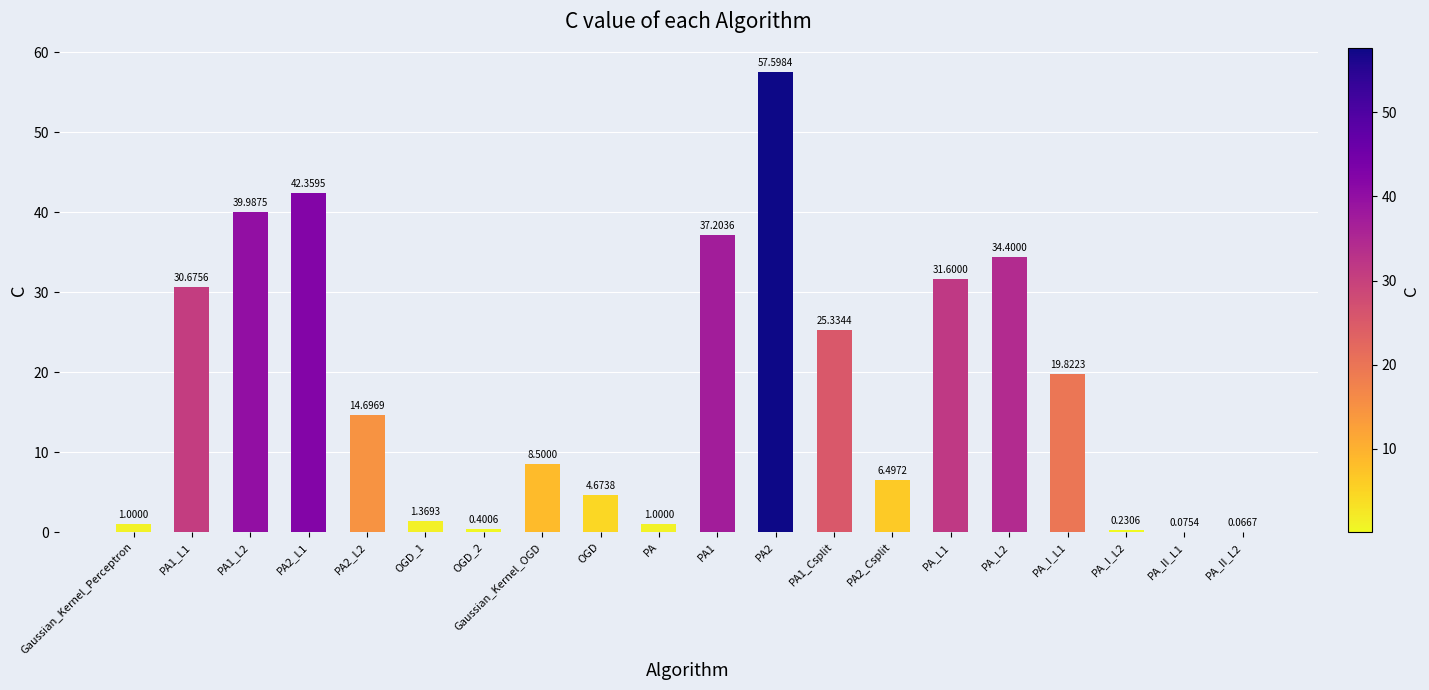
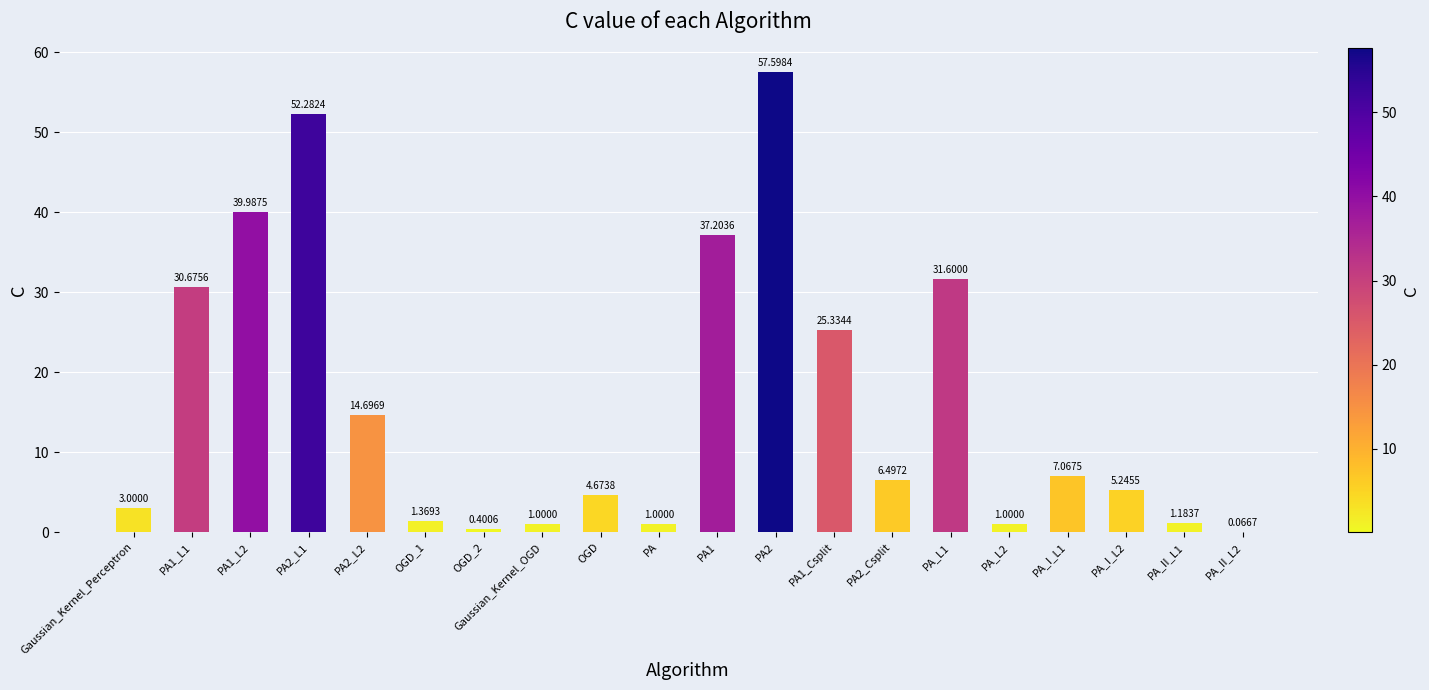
Gaussian_Kernel_Perceptron: 1.0000 -> 3.0000
PA2_L1: 42.3595 -> 52.2824
Gaussian_Kernel_OGD: 8.5000 -> 1.0000
PA_L2: 34.4000 -> 1.0000
PA_I_L1: 19.8223 -> 7.0675
PA_I_L2: 0.2306 -> 5.2455
PA_II_L1: 0.0754 -> 1.1837
